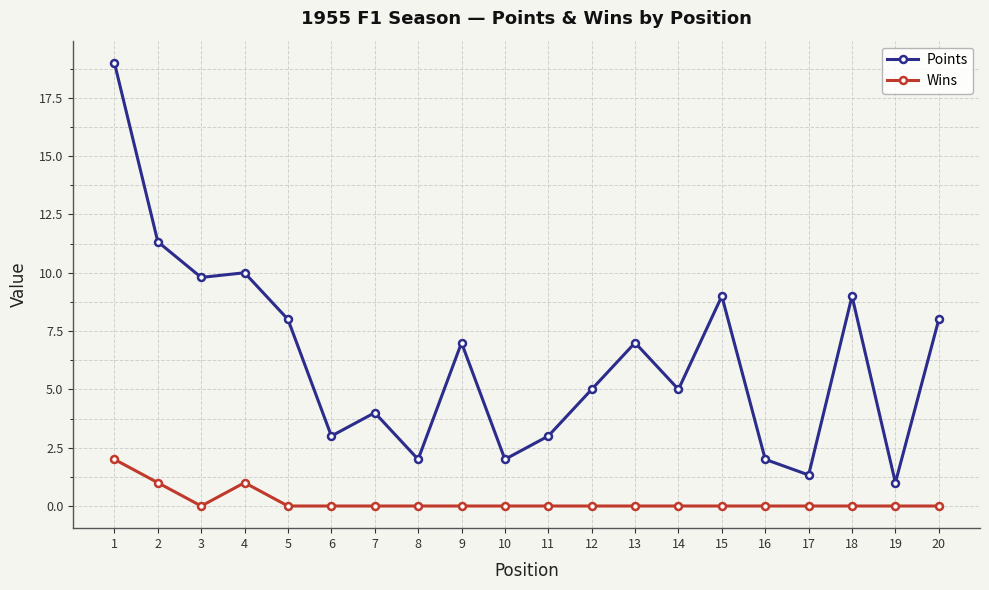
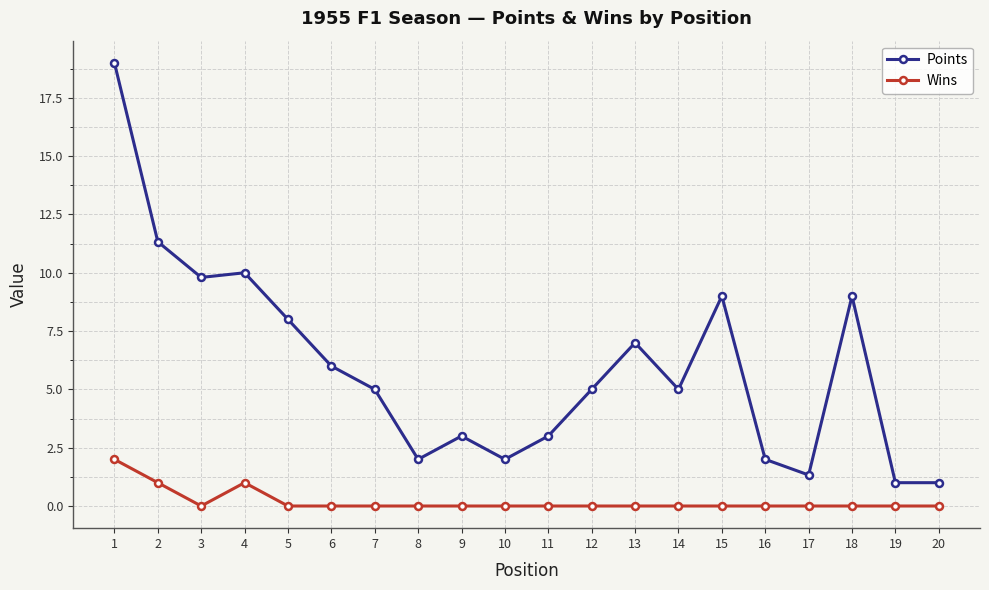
Points, 6: 3 -> 6
Points, 7: 4 -> 5
Points, 9: 7 -> 3
Points, 20: 8 -> 1
